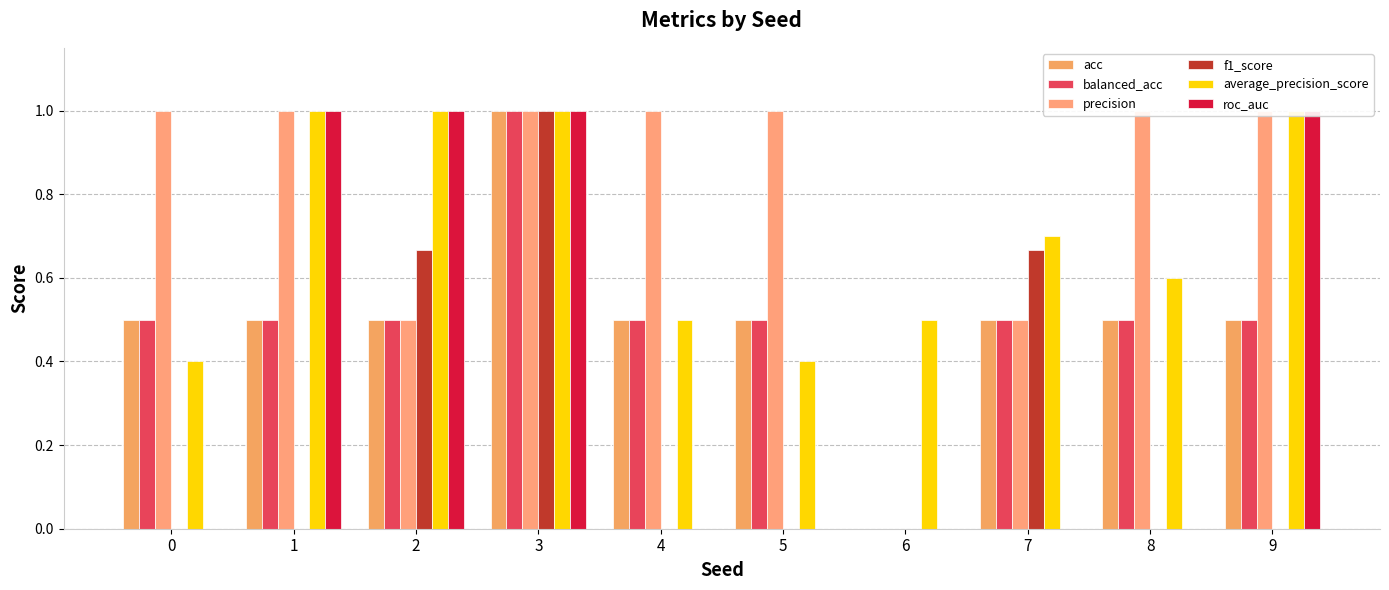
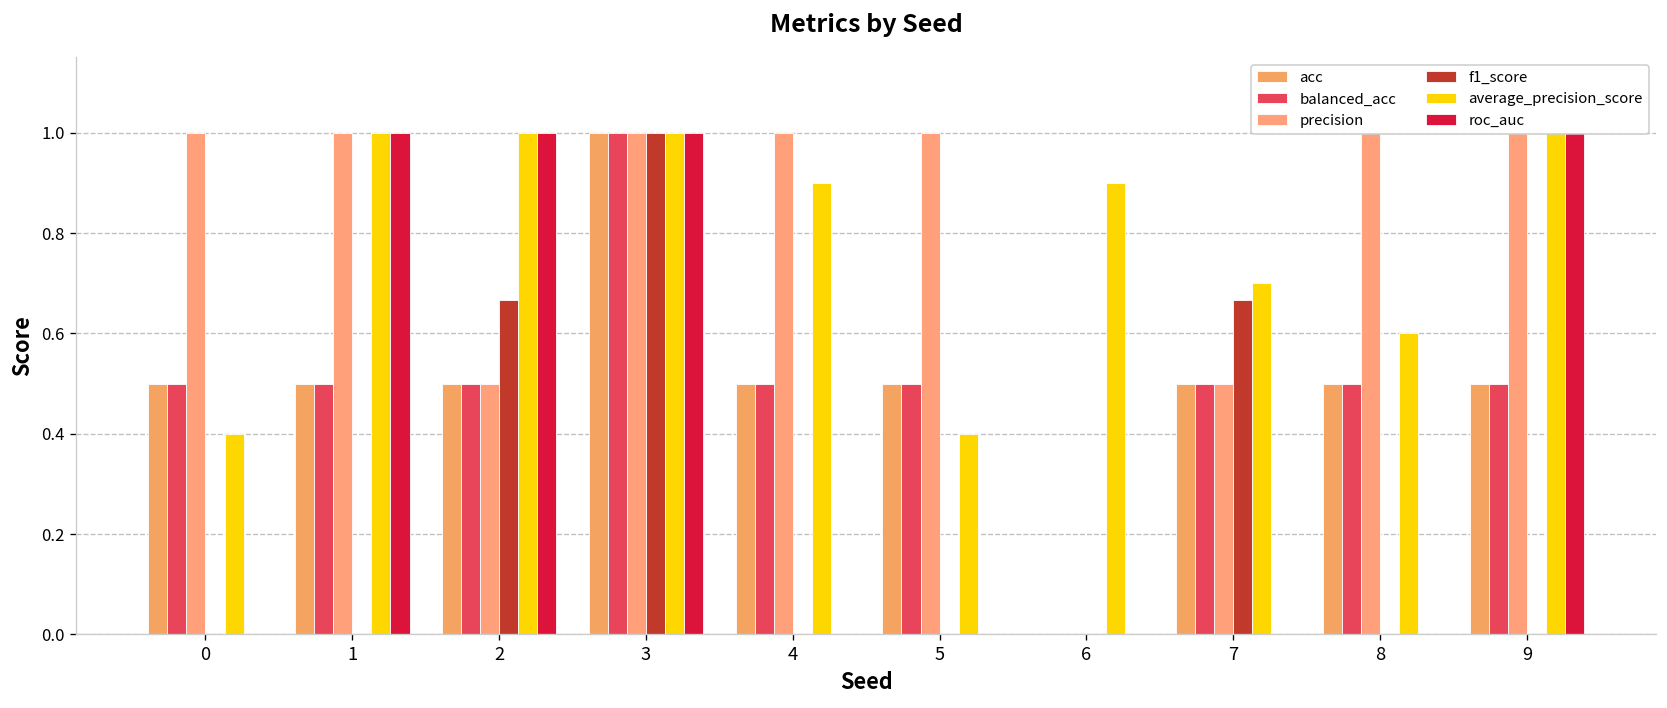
average_precision_score, 4: 0.5 -> 0.9
average_precision_score, 6: 0.5 -> 0.9
